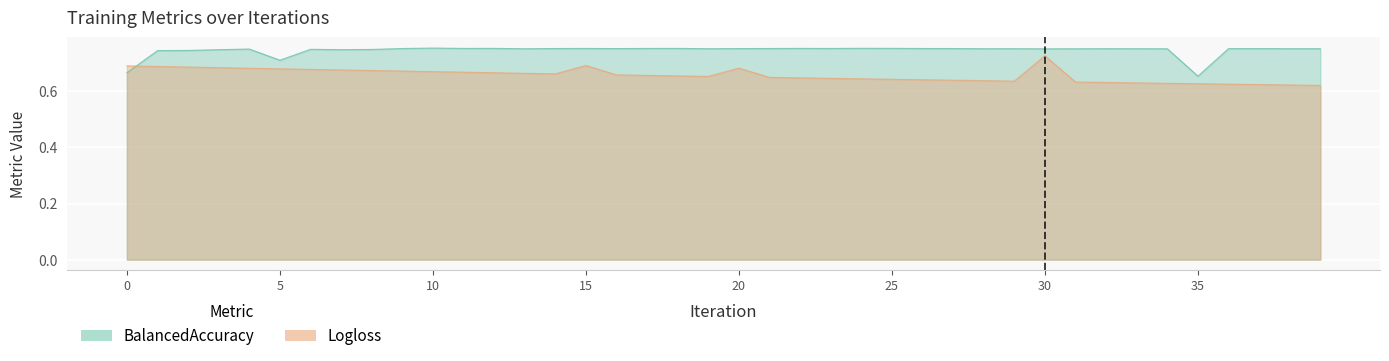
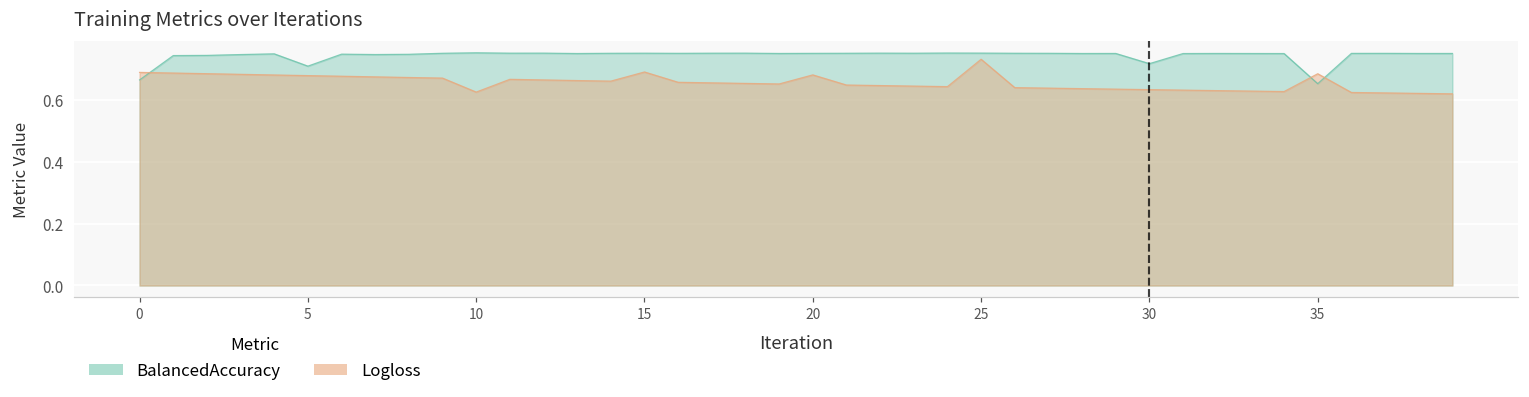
Logloss, 10: 0.67 -> 0.63
Logloss, 25: 0.64 -> 0.73
BalancedAccuracy, 30: 0.75 -> 0.72
Logloss, 30: 0.73 -> 0.64
Logloss, 35: 0.63 -> 0.69
